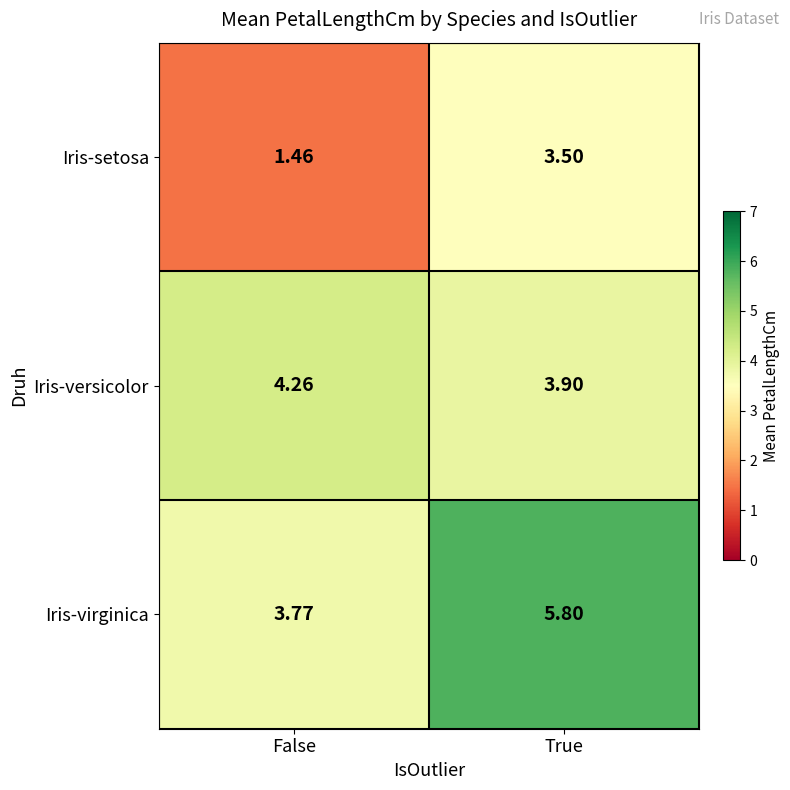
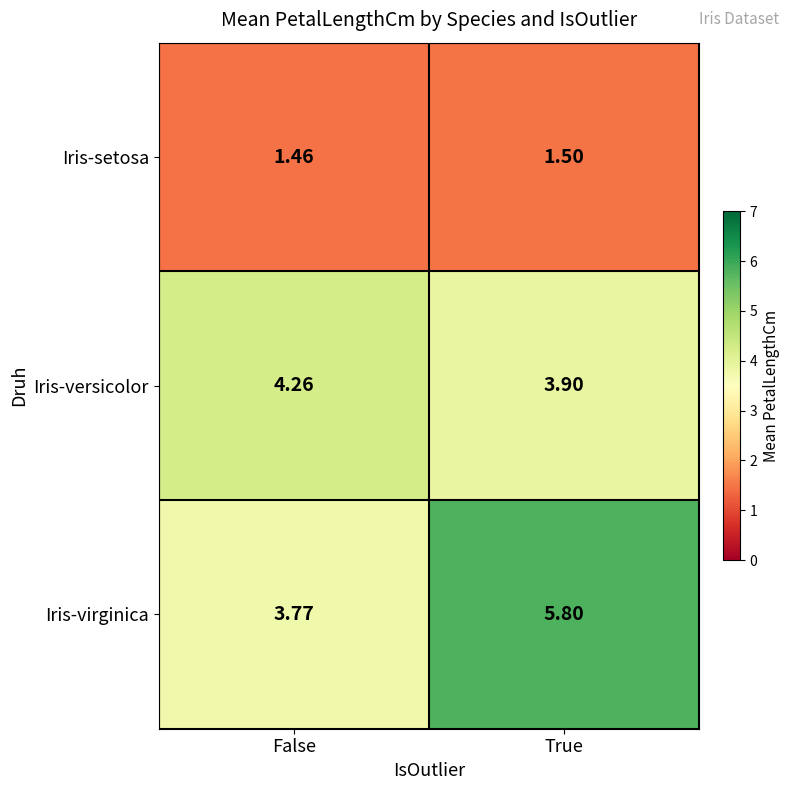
Iris-setosa, True: 3.50 -> 1.50
